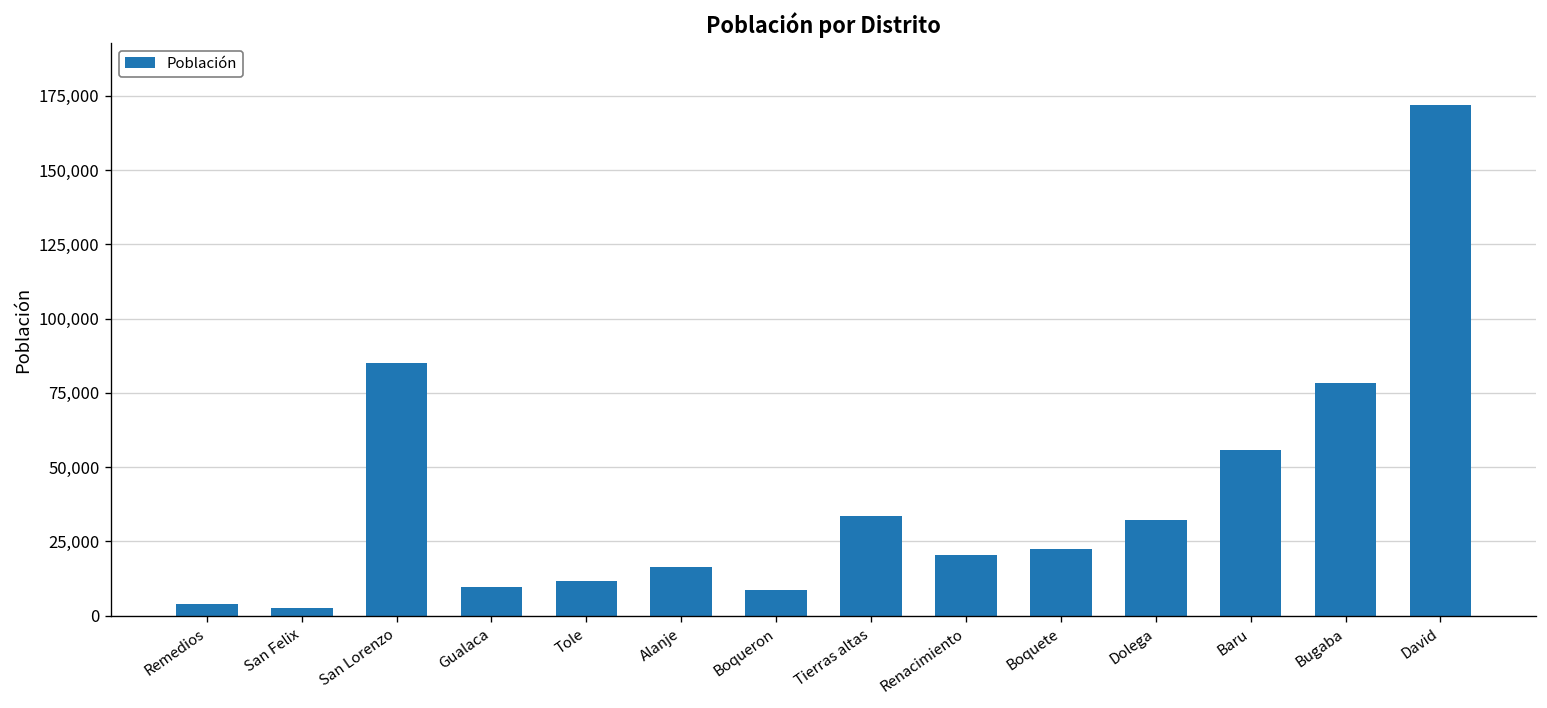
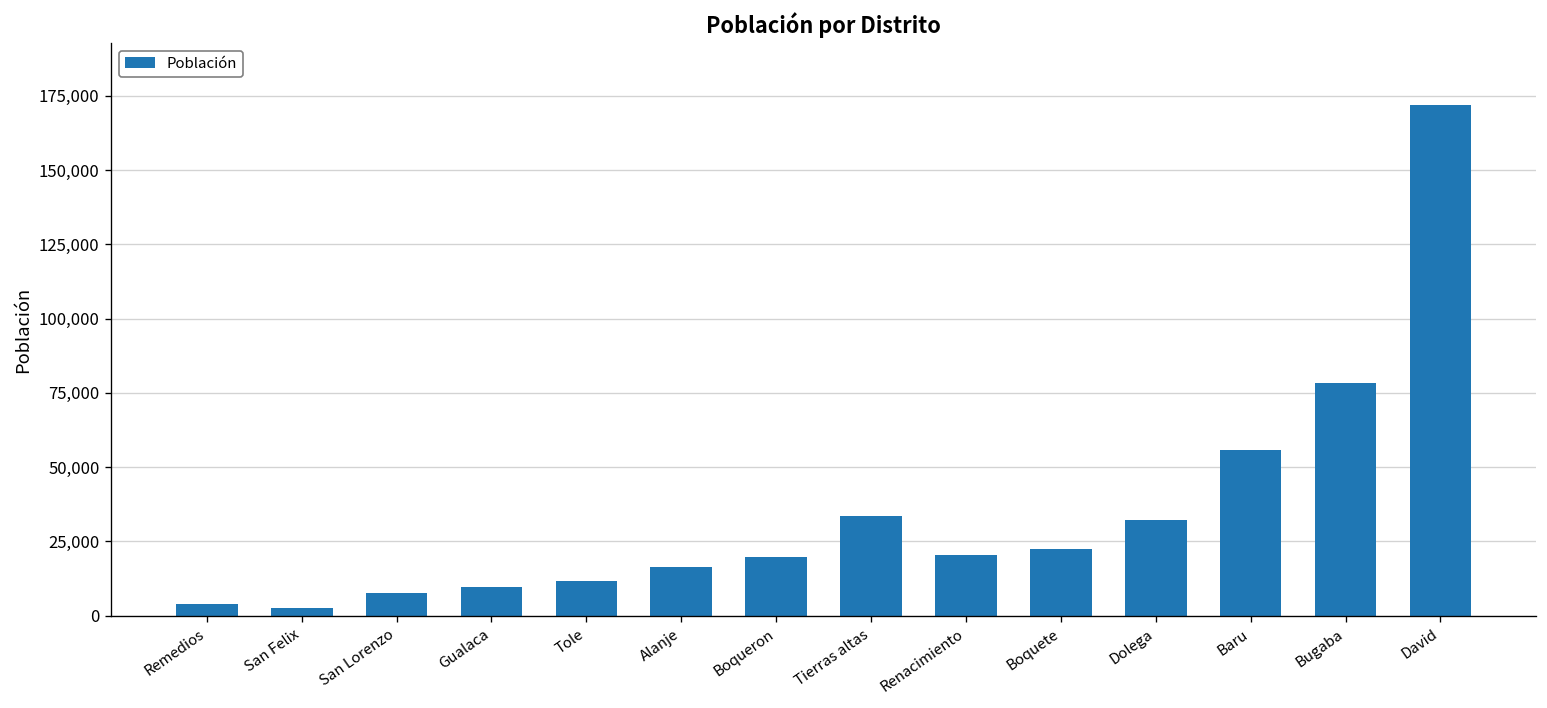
San Lorenzo: 85,000 -> 8,000
Boqueron: 9,000 -> 20,000
